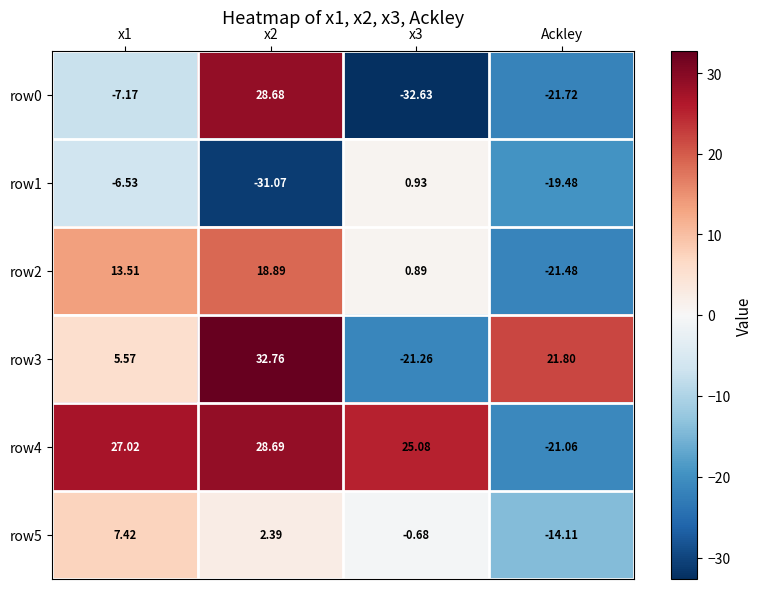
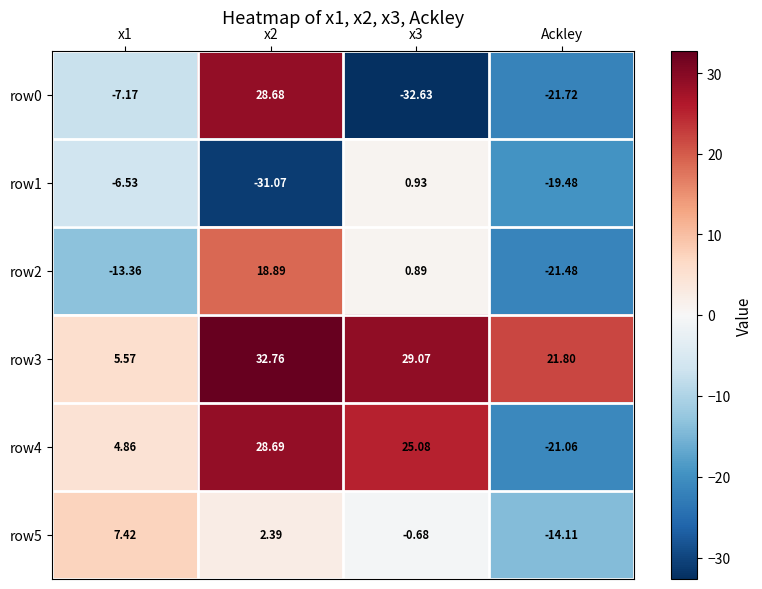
row2, x1: 13.51 -> -13.36
row3, x3: -21.26 -> 29.07
row4, x1: 27.02 -> 4.86
